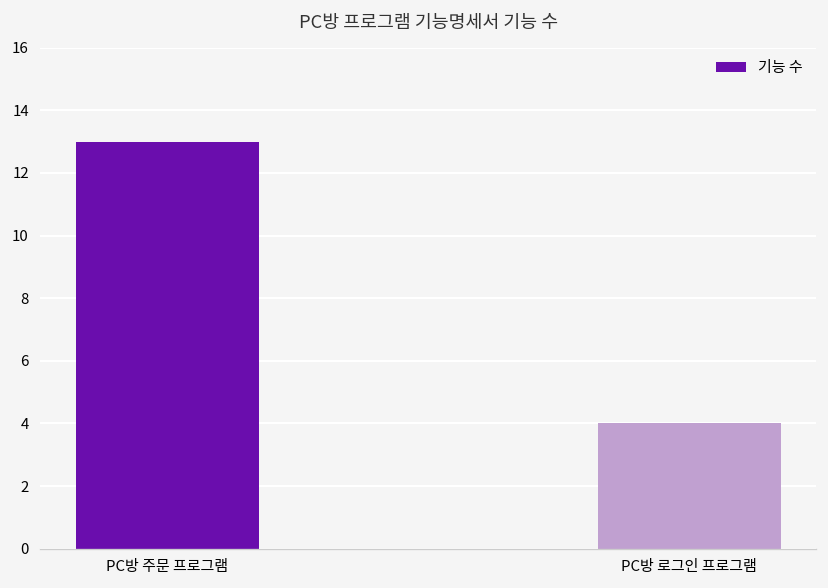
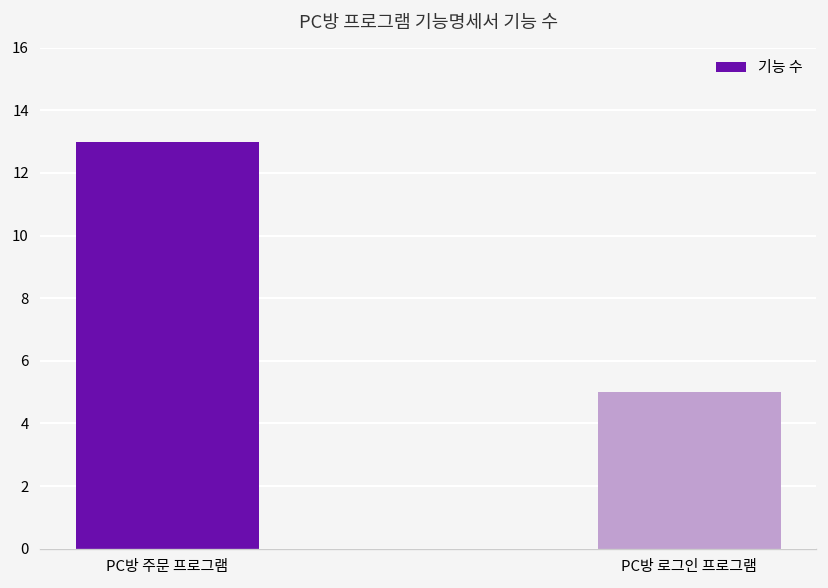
PC방 로그인 프로그램: 4 -> 5
